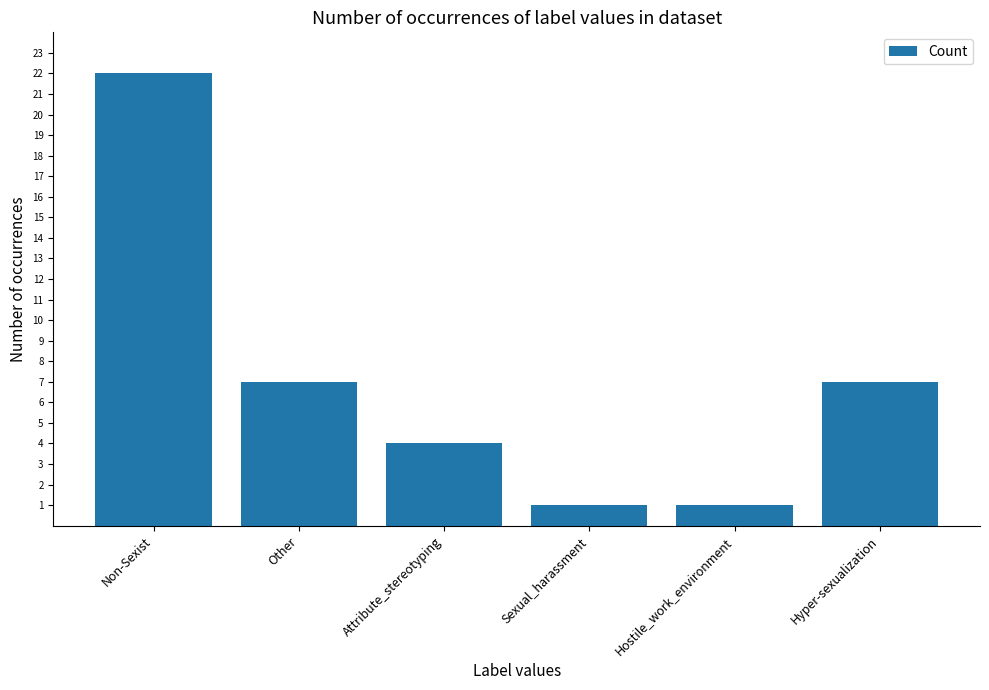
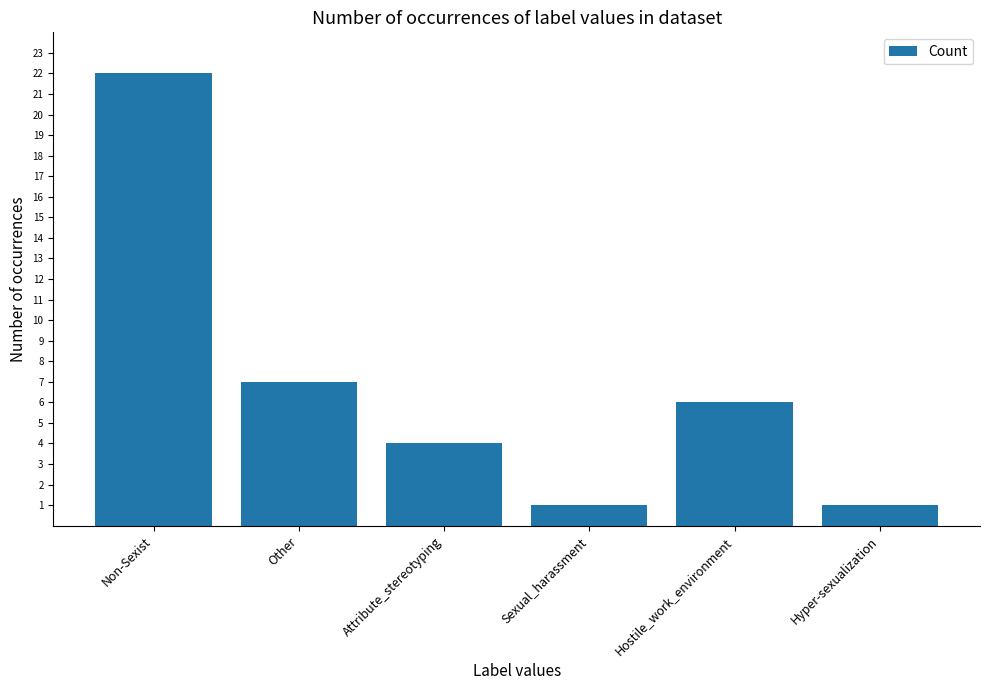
Hostile_work_environment: 1 -> 6
Hyper-sexualization: 7 -> 1
